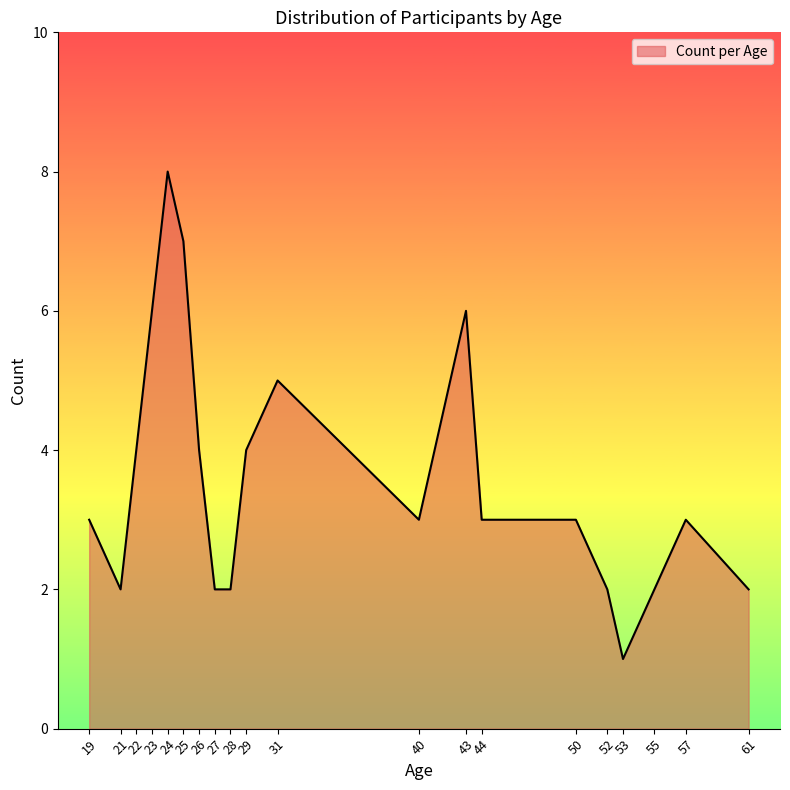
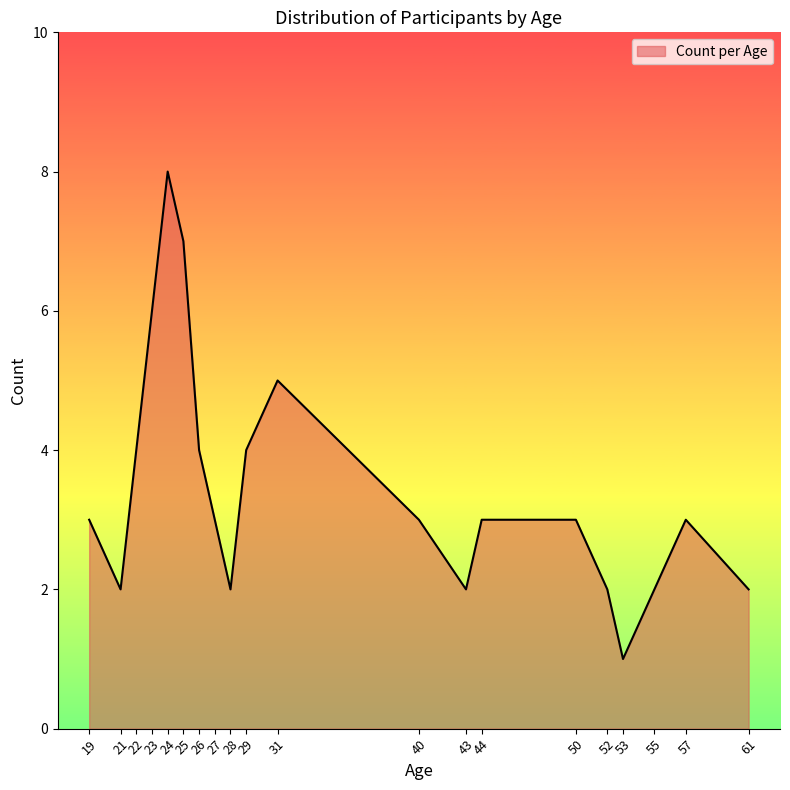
27: 2 -> 3
43: 6 -> 2
